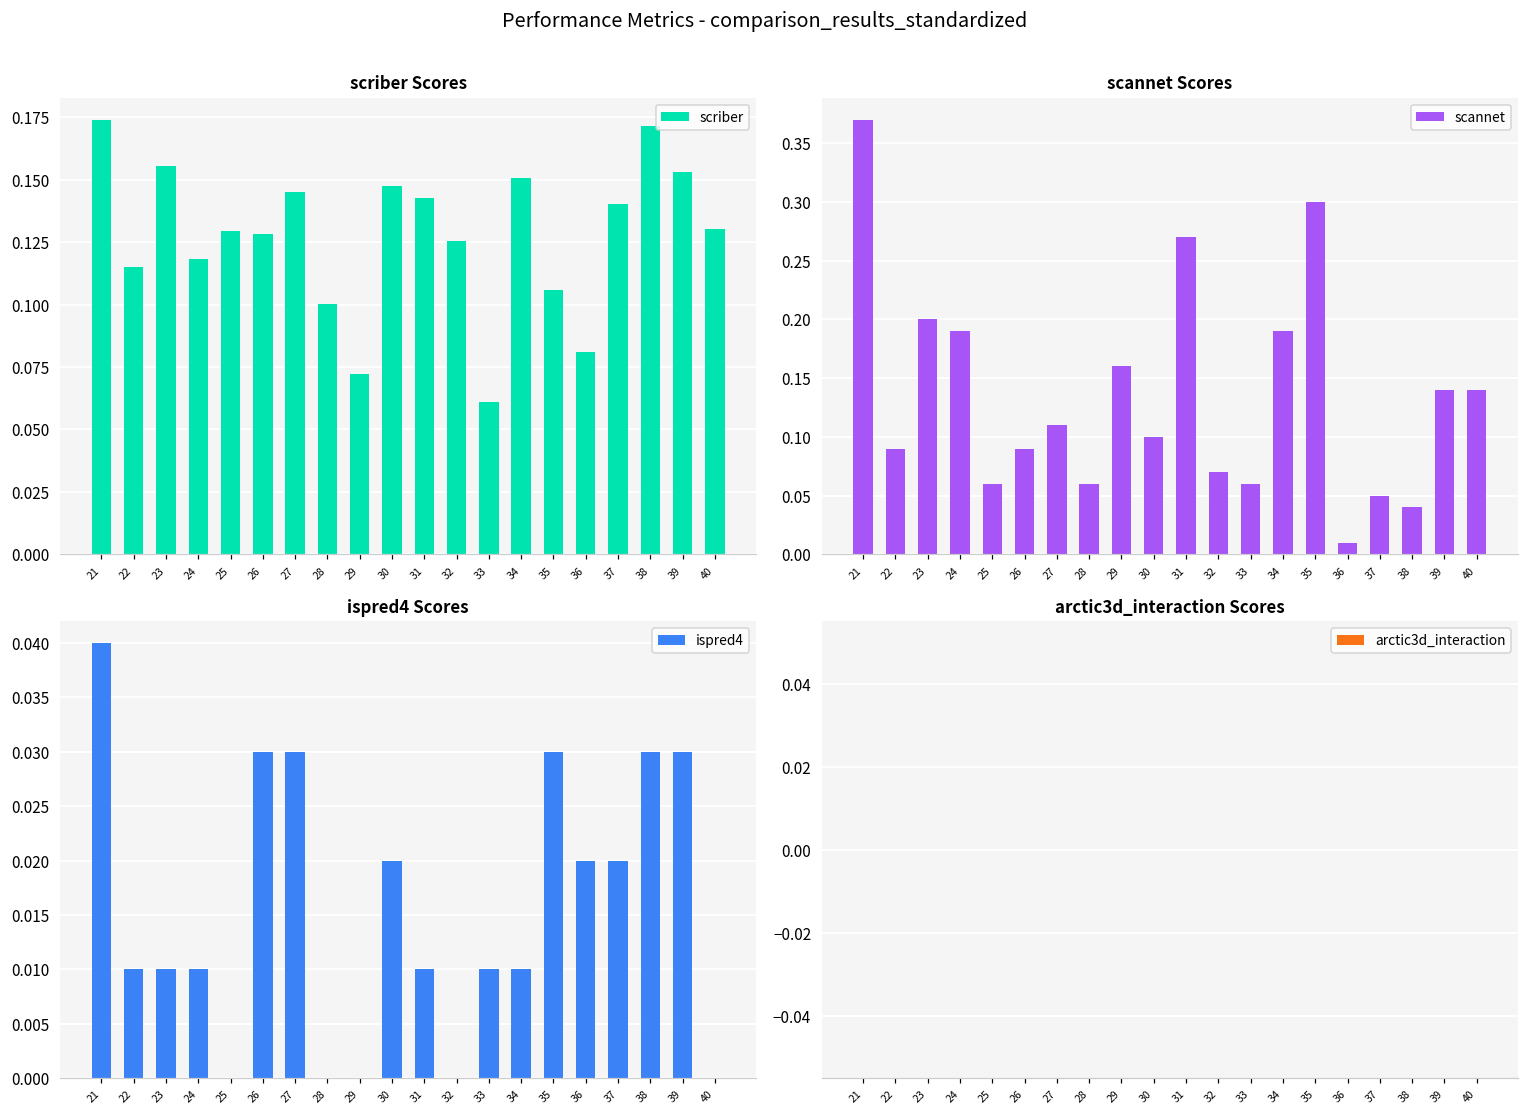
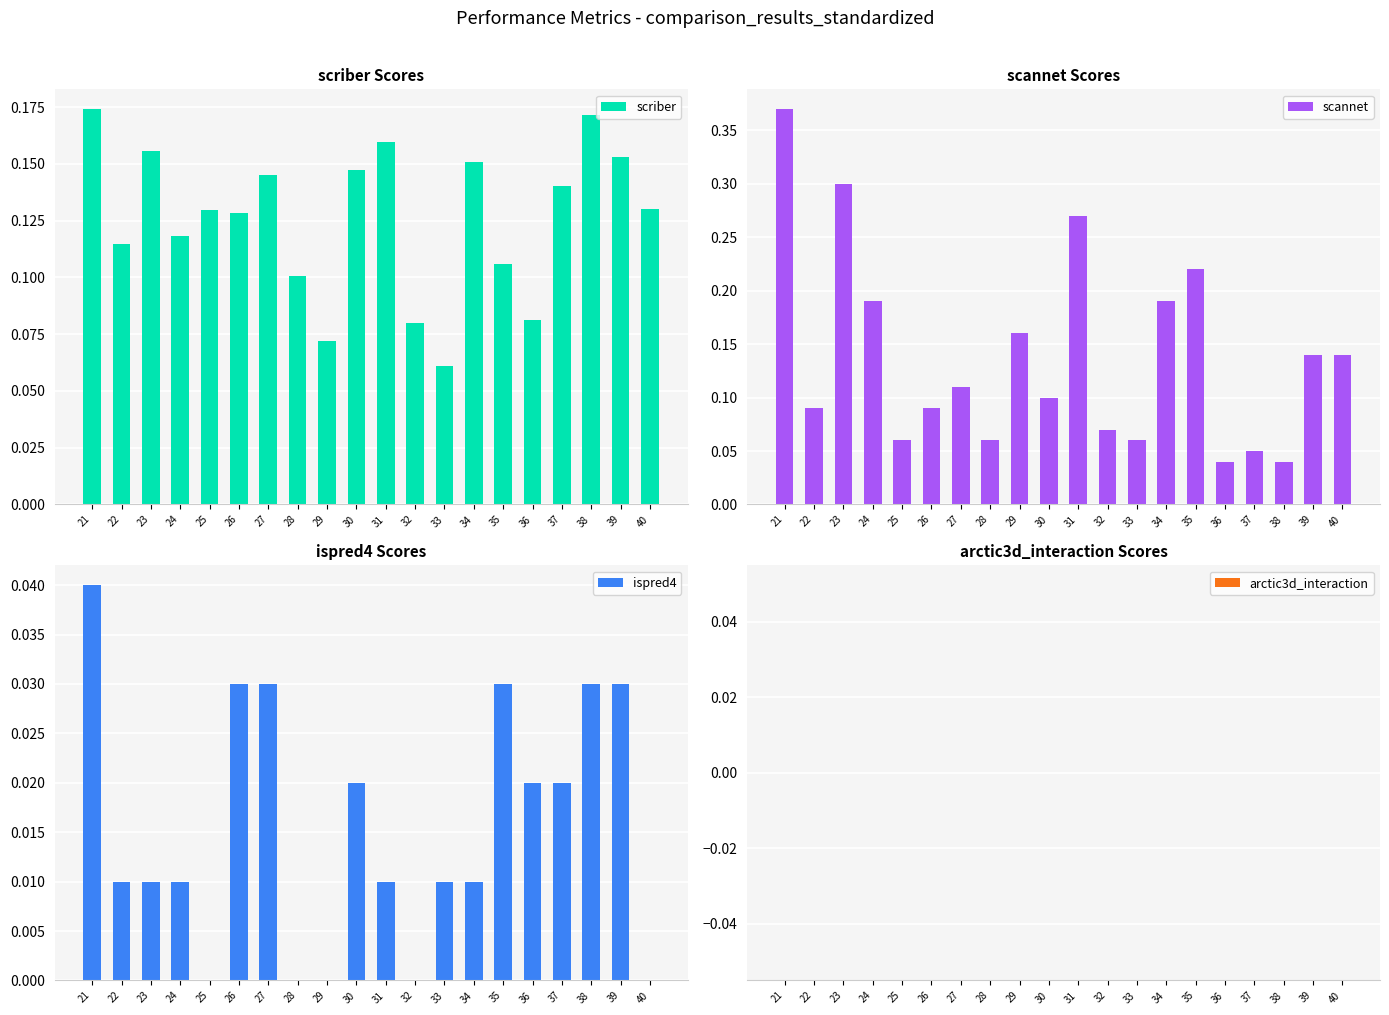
scriber Scores, 31: 0.143 -> 0.159
scriber Scores, 32: 0.126 -> 0.080
scannet Scores, 23: 0.2 -> 0.3
scannet Scores, 35: 0.30 -> 0.22
scannet Scores, 36: 0.01 -> 0.04
